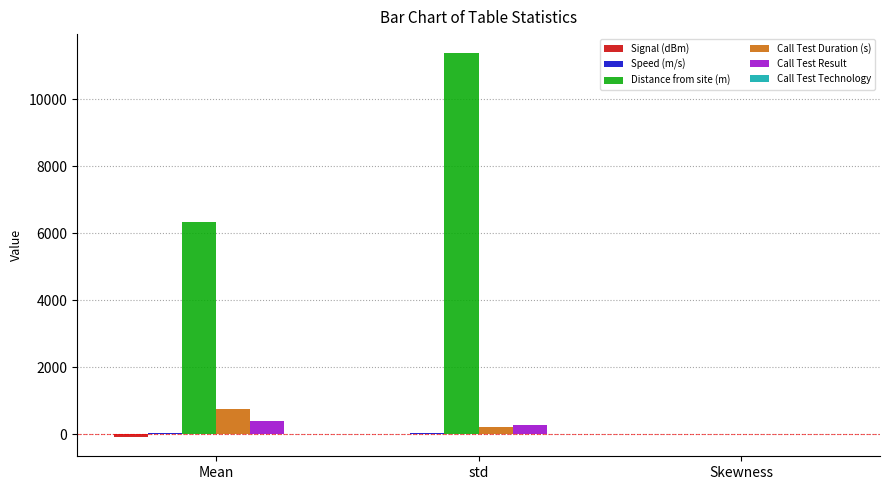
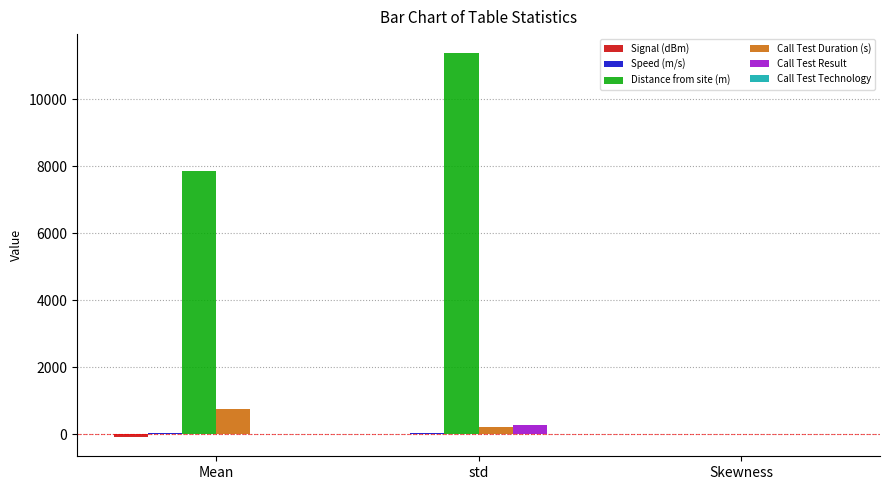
Distance from site (m), Mean: 6300 -> 7900
Call Test Result, Mean: 400 -> 0
